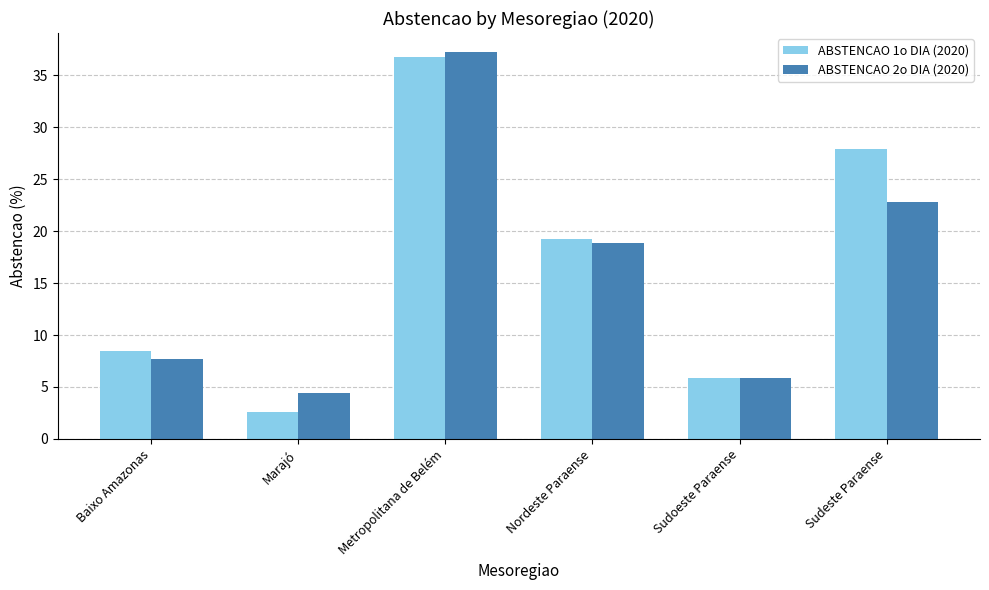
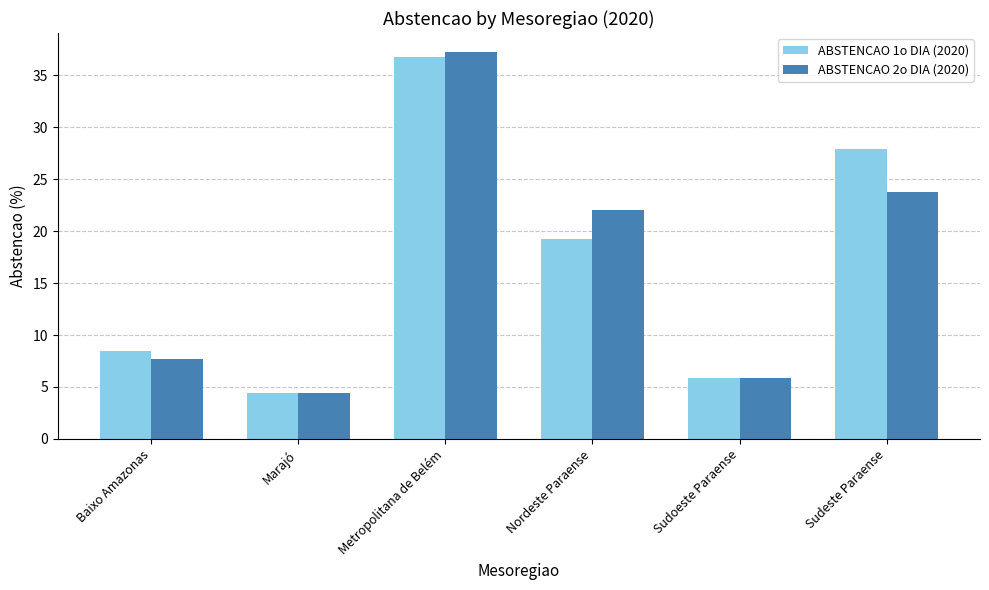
ABSTENCAO 1o DIA (2020), Marajó: 2.6 -> 4.4
ABSTENCAO 2o DIA (2020), Nordeste Paraense: 18.8 -> 22.0
ABSTENCAO 2o DIA (2020), Sudeste Paraense: 22.8 -> 23.8
